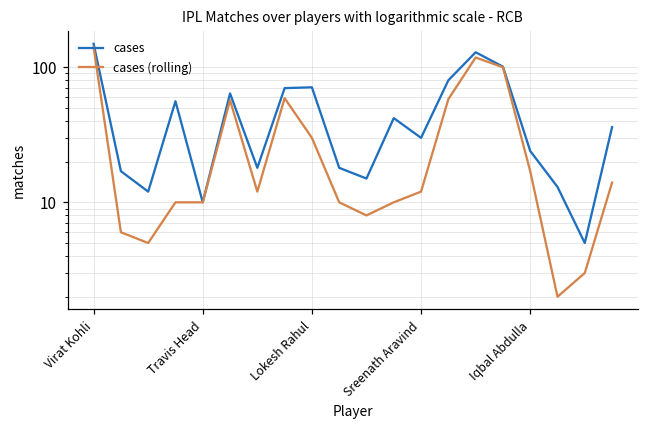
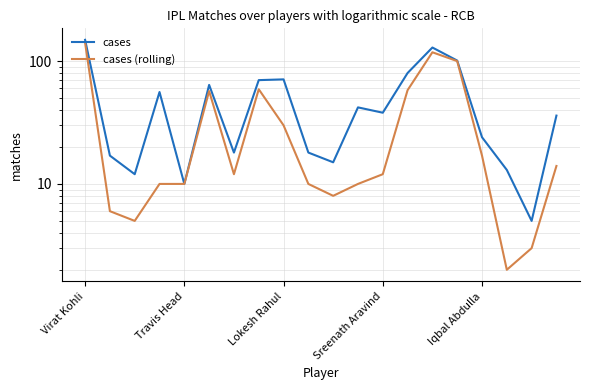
cases, Sreenath Aravind: 30 -> 38
